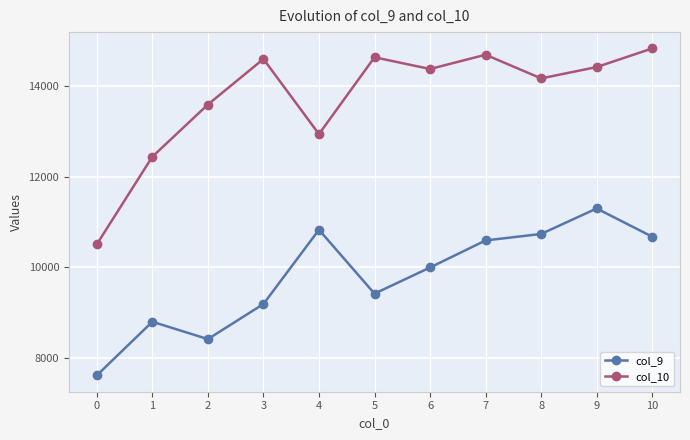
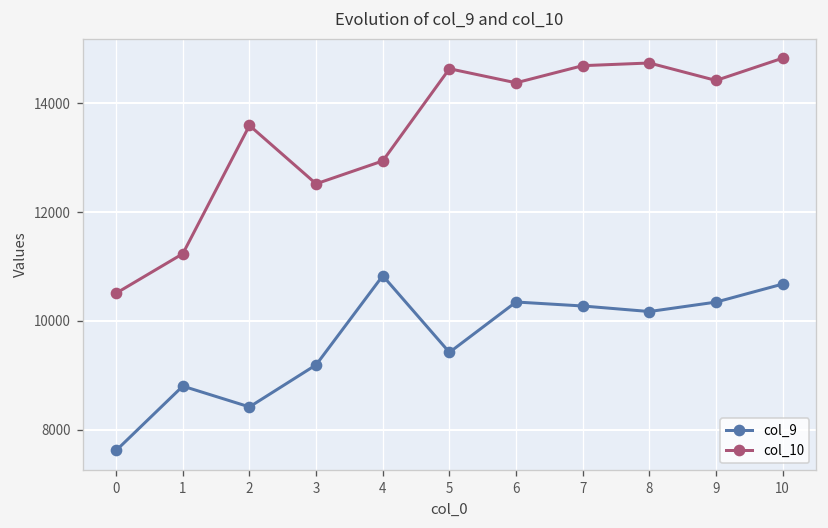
col_10, 1: 12400 -> 11200
col_10, 3: 14600 -> 12500
col_9, 6: 10000 -> 10300
col_9, 7: 10600 -> 10300
col_9, 8: 10700 -> 10200
col_10, 8: 14200 -> 14700
col_9, 9: 11300 -> 10300
